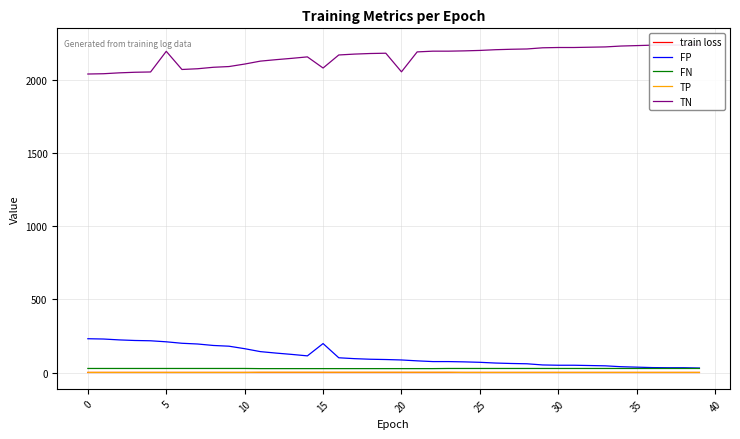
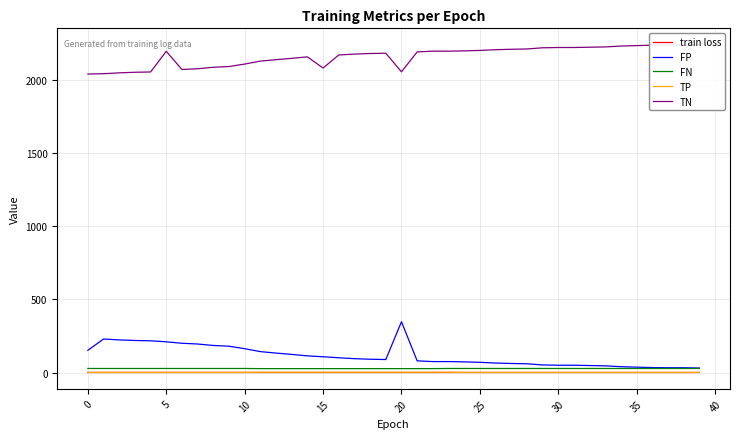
FP, 0: 230 -> 150
FP, 15: 200 -> 110
FP, 20: 90 -> 350
